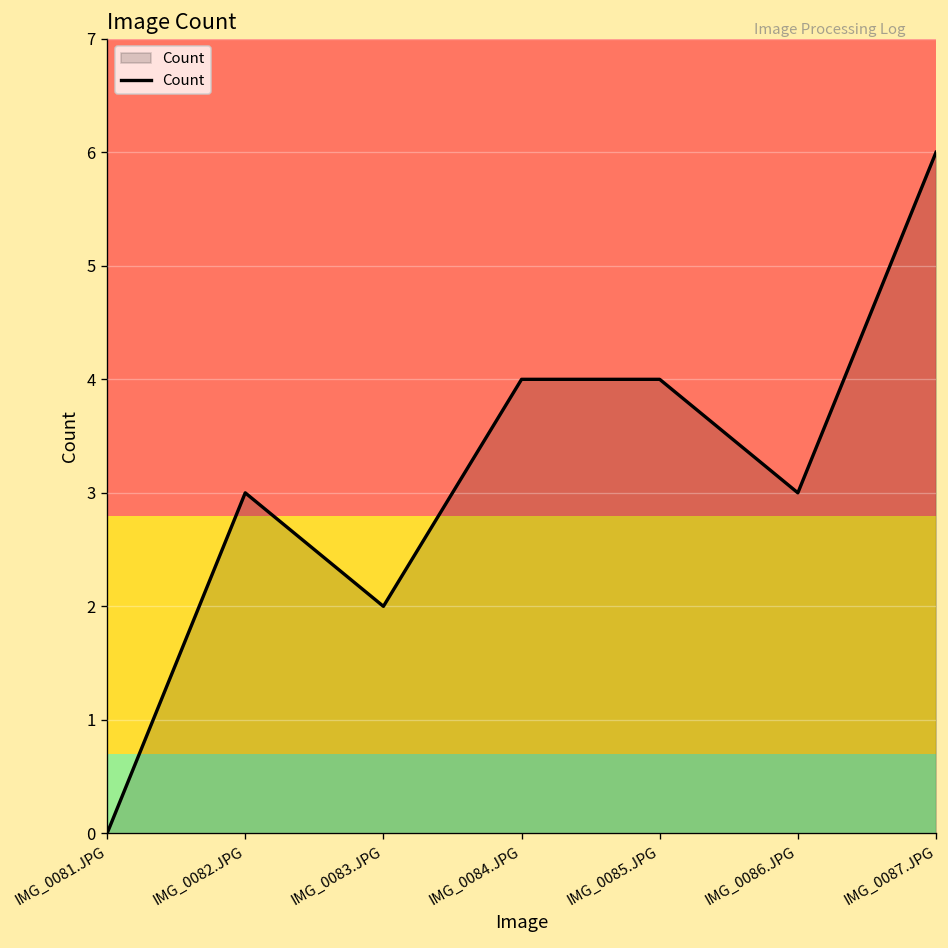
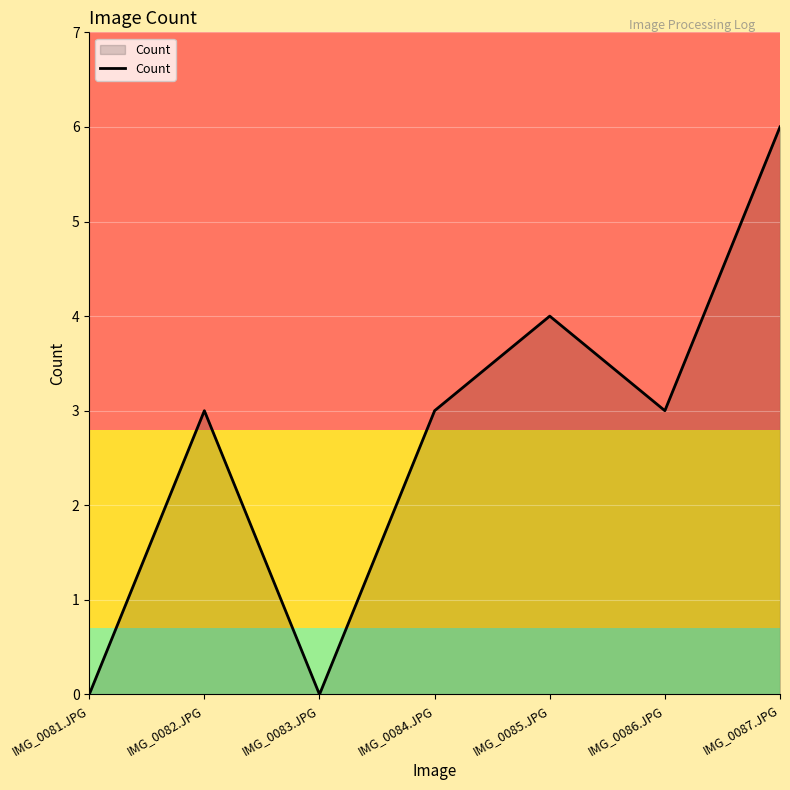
IMG_0083.JPG: 2 -> 0
IMG_0084.JPG: 4 -> 3
